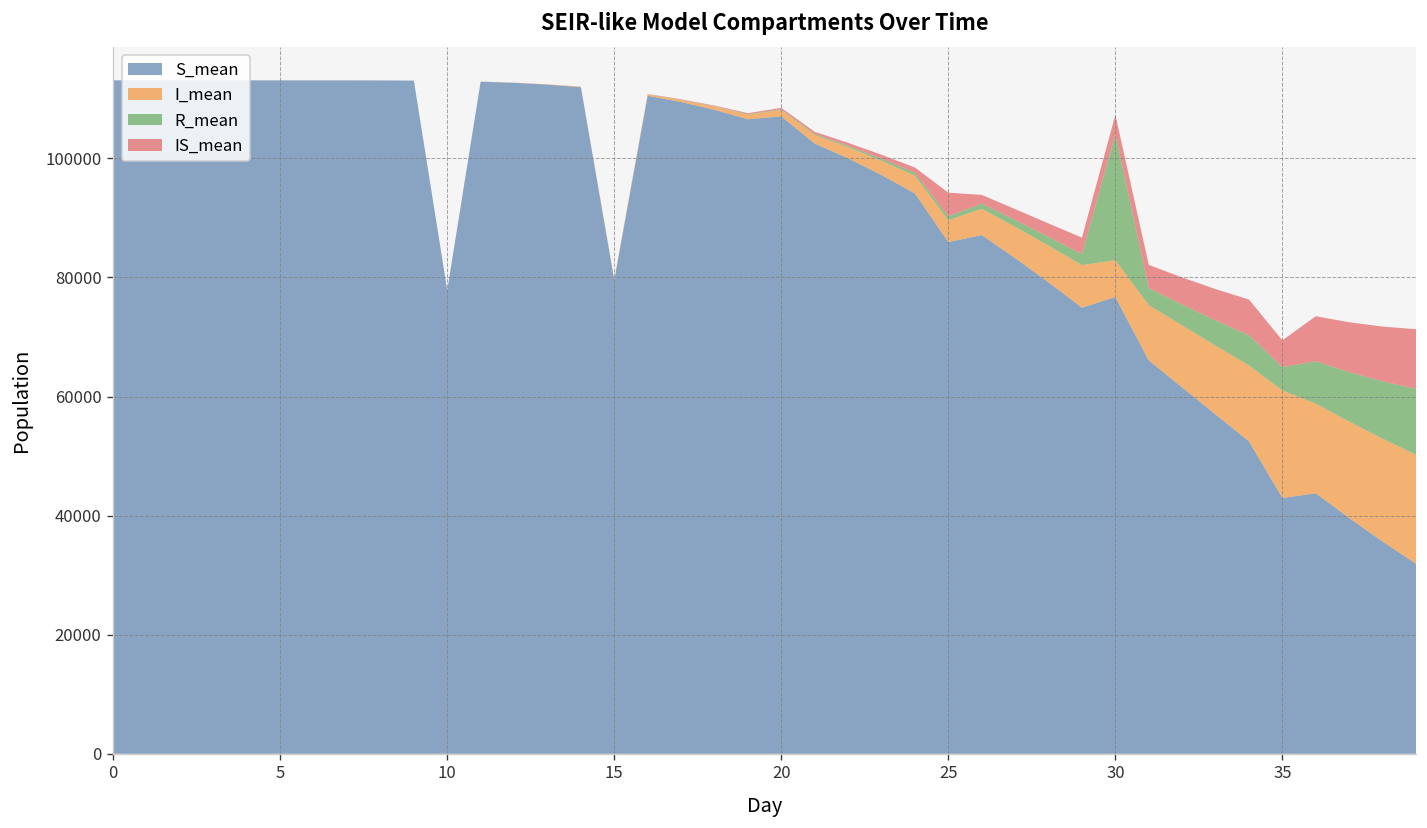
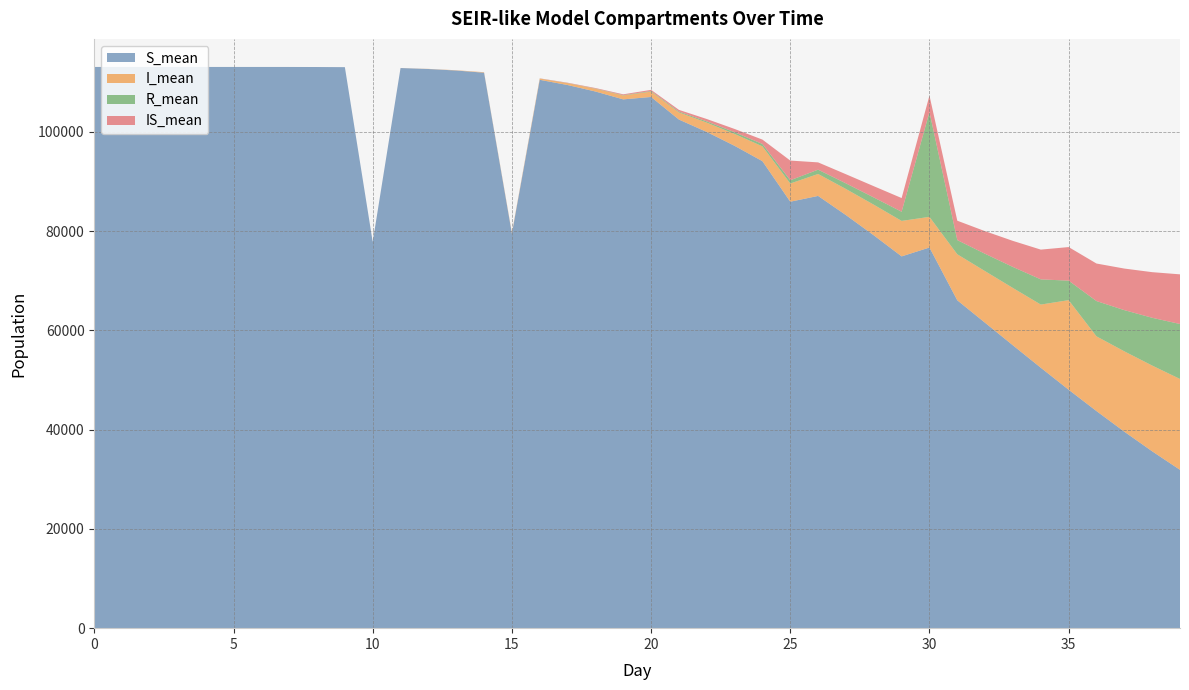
S_mean, 35: 43000 -> 48000
IS_mean, 35: 4000 -> 7000
